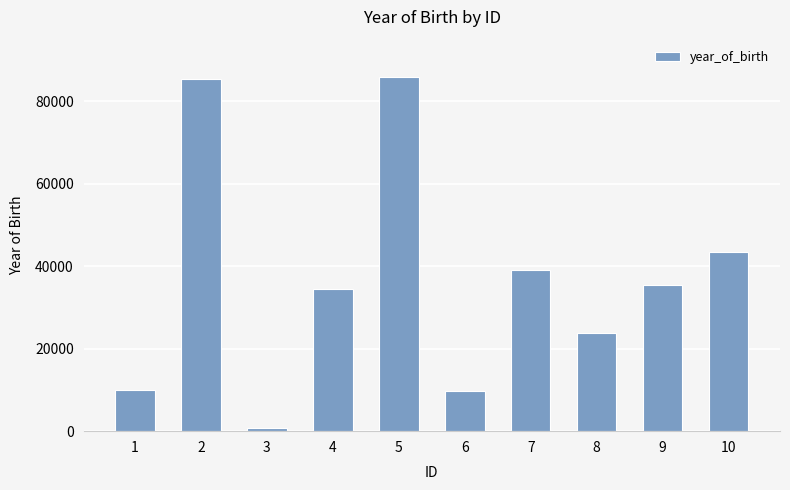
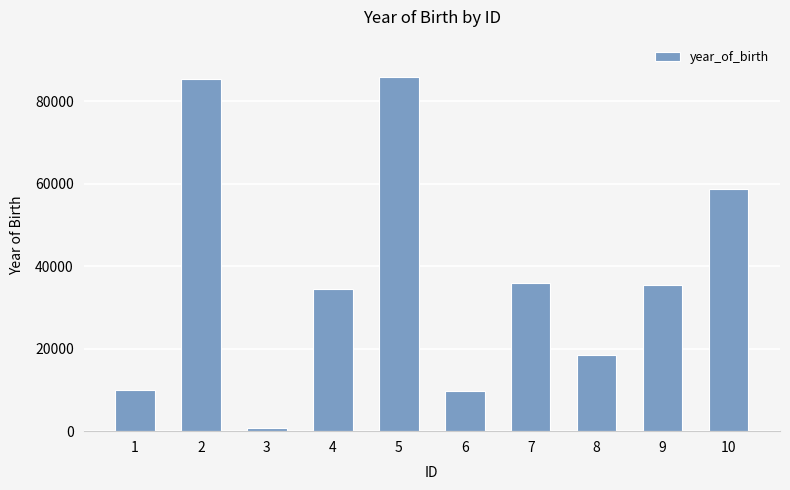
7: 39000 -> 36000
8: 24000 -> 18000
10: 43000 -> 59000
